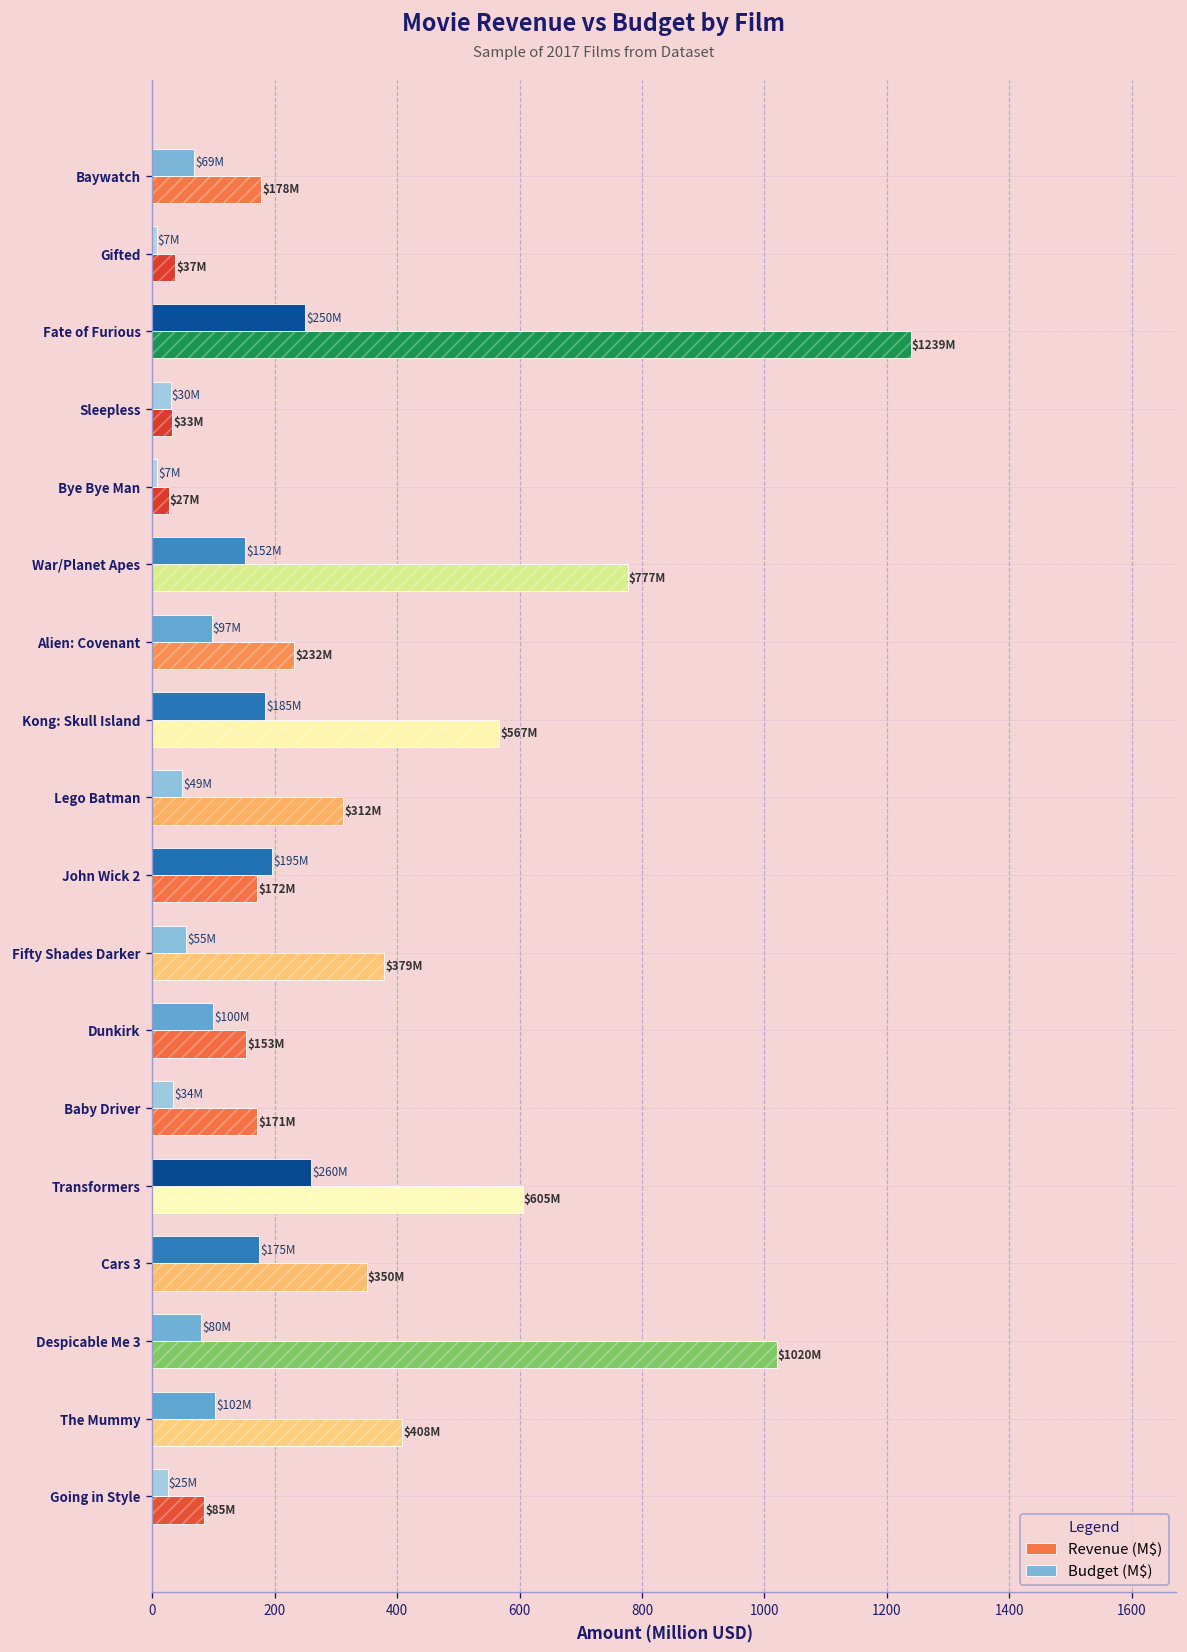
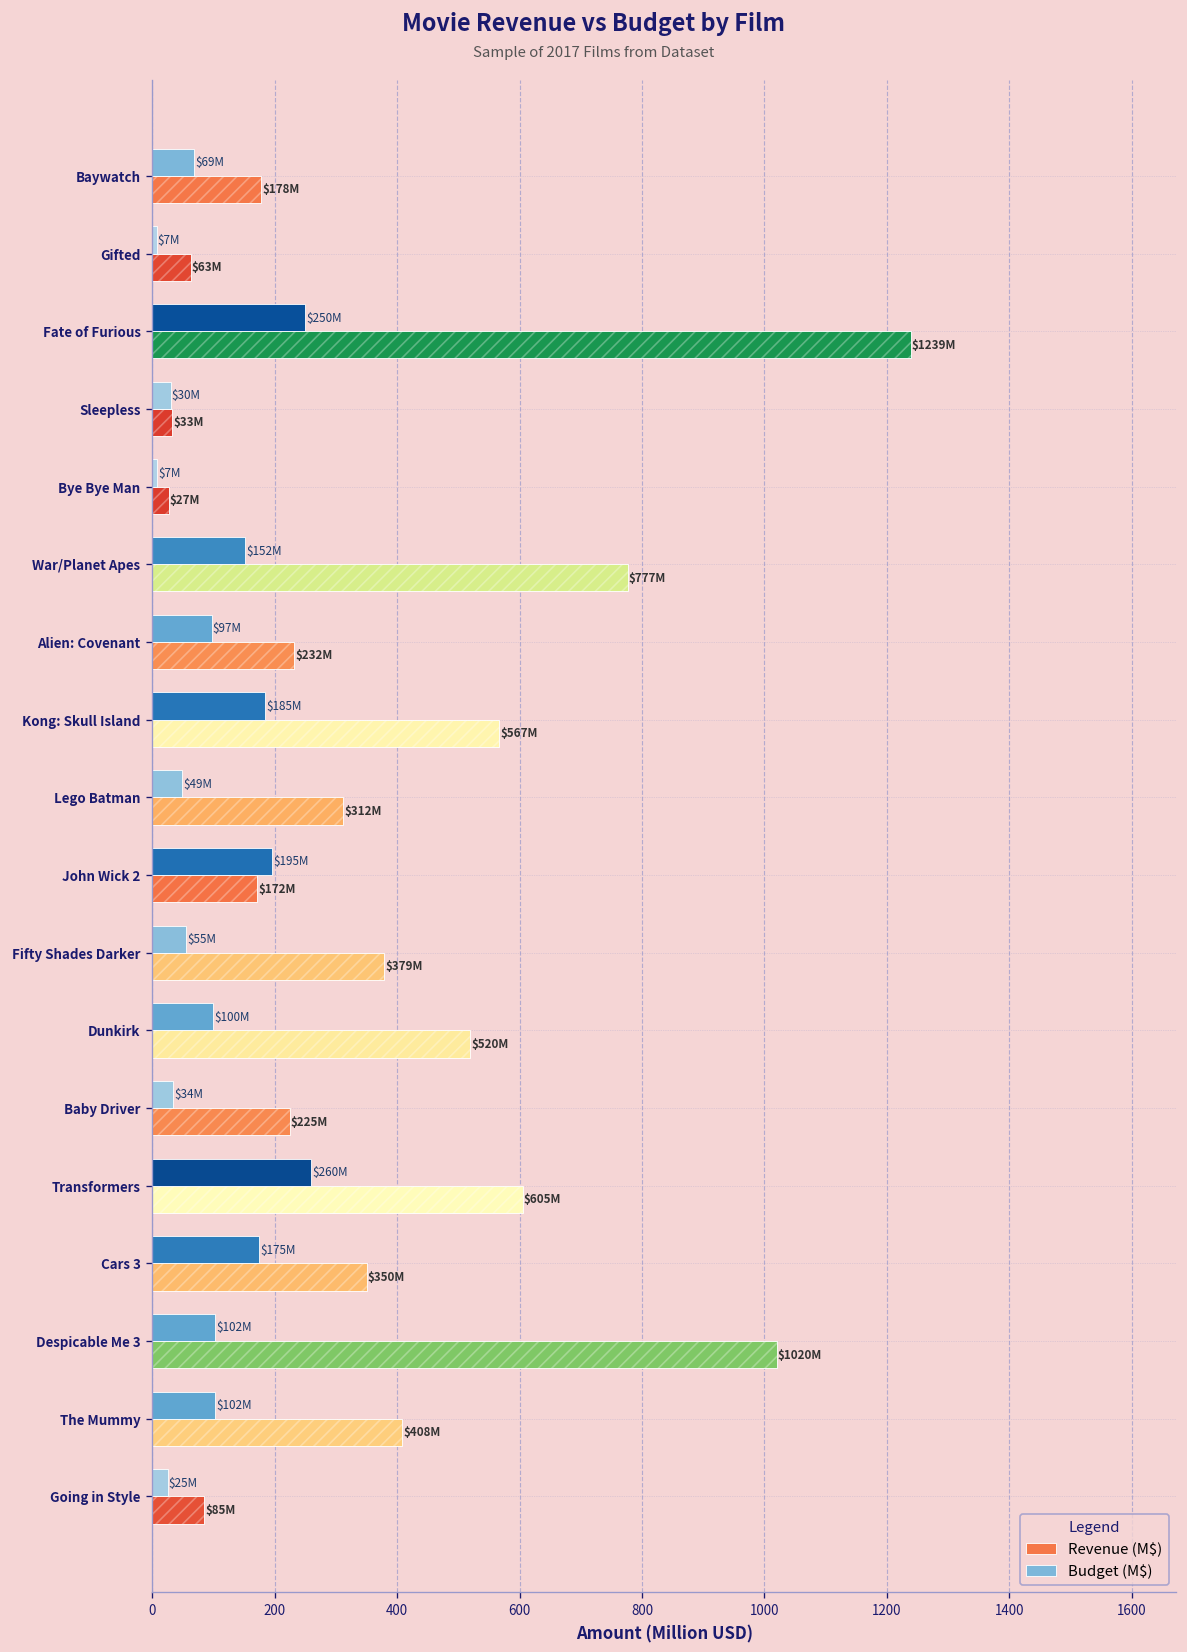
Revenue (M$), Gifted: $37M -> $63M
Revenue (M$), Dunkirk: $153M -> $520M
Revenue (M$), Baby Driver: $171M -> $225M
Budget (M$), Despicable Me 3: $80M -> $102M
